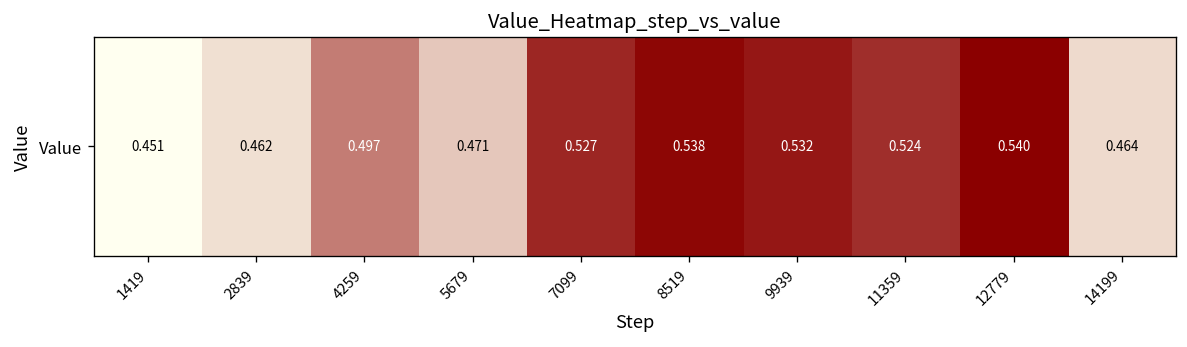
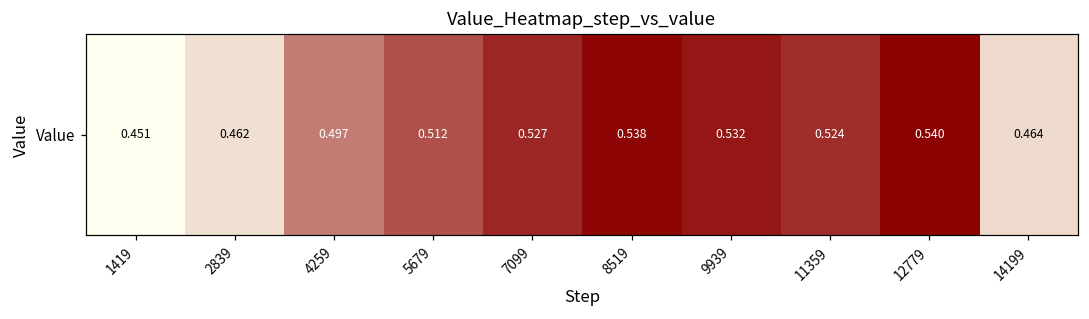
Value, 5679: 0.471 -> 0.512
